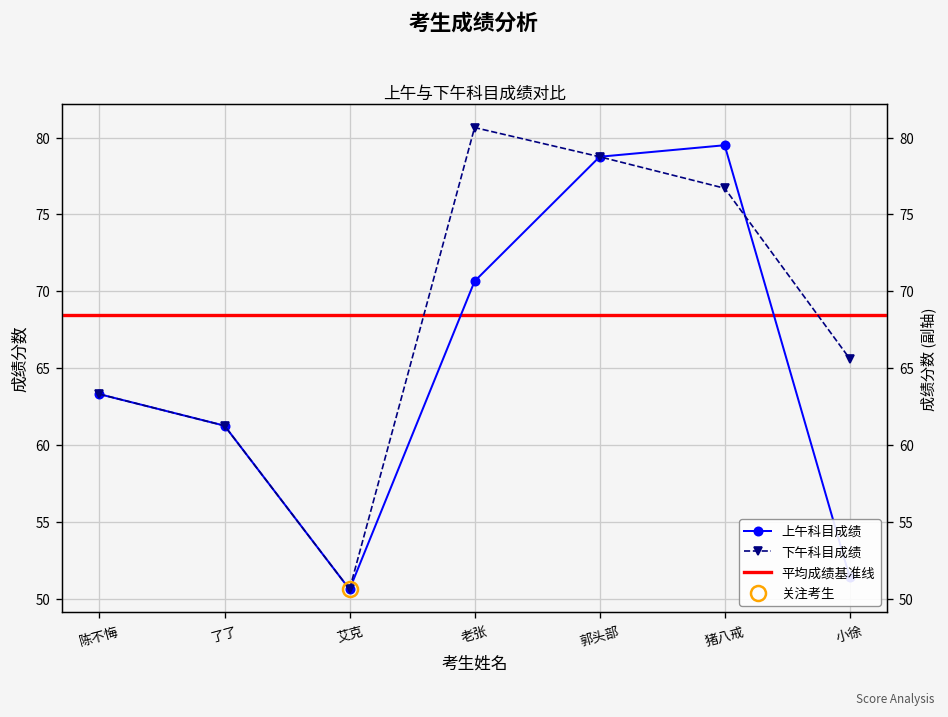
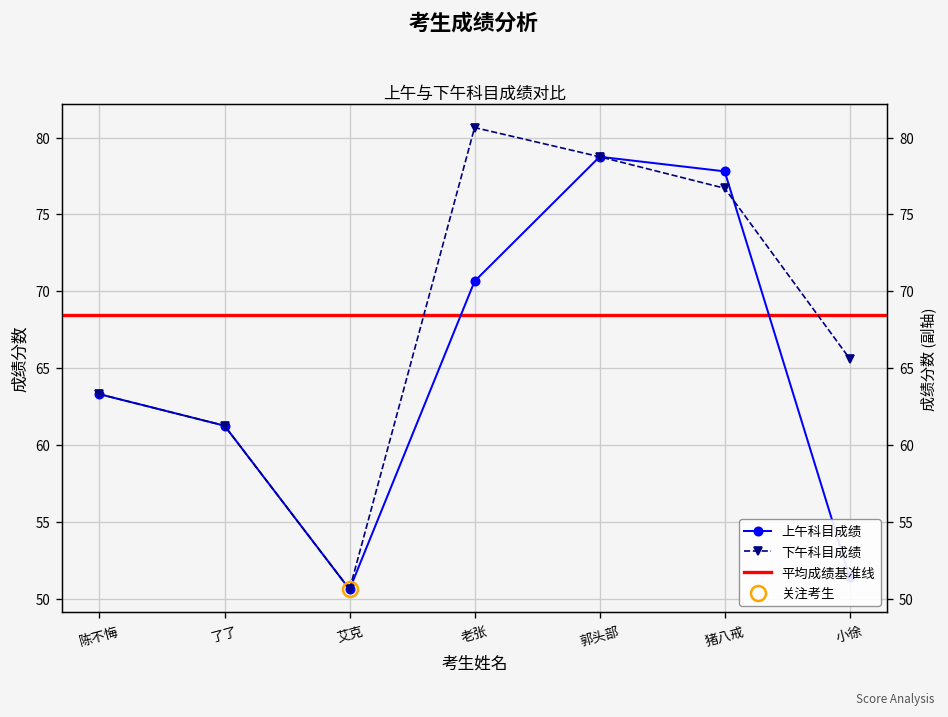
上午科目成绩, 猪八戒: 79.5 -> 77.8
